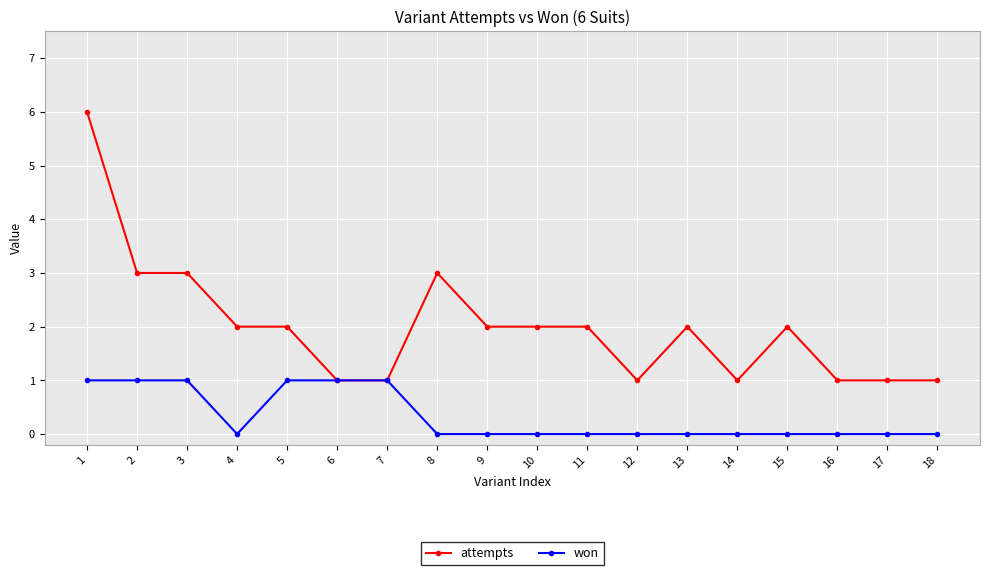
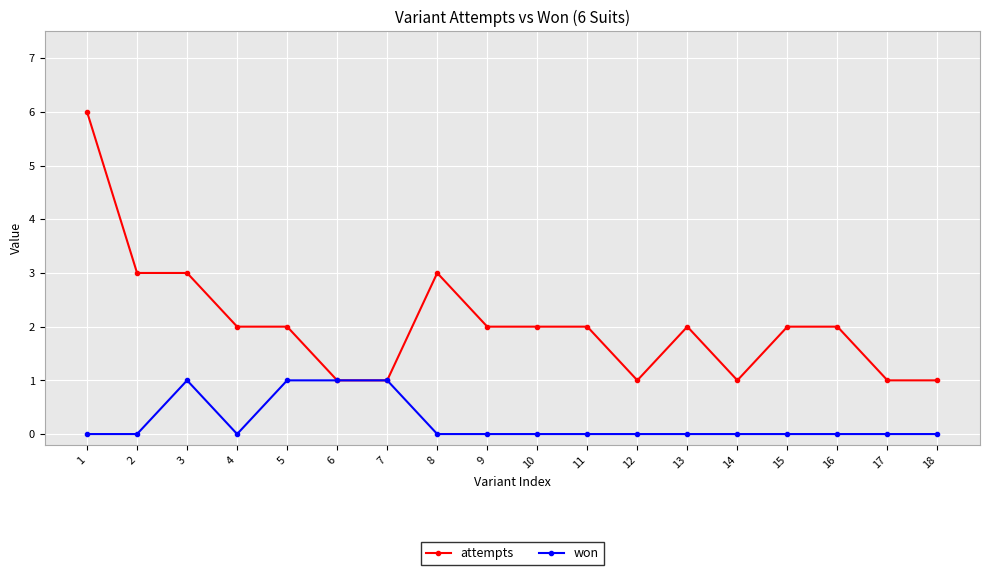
won, 1: 1 -> 0
won, 2: 1 -> 0
attempts, 16: 1 -> 2
